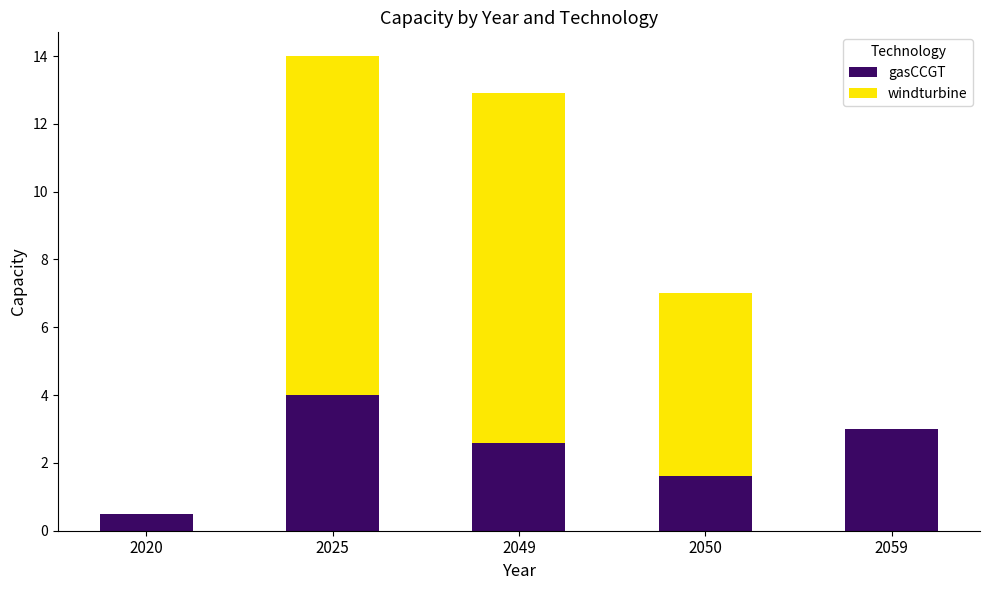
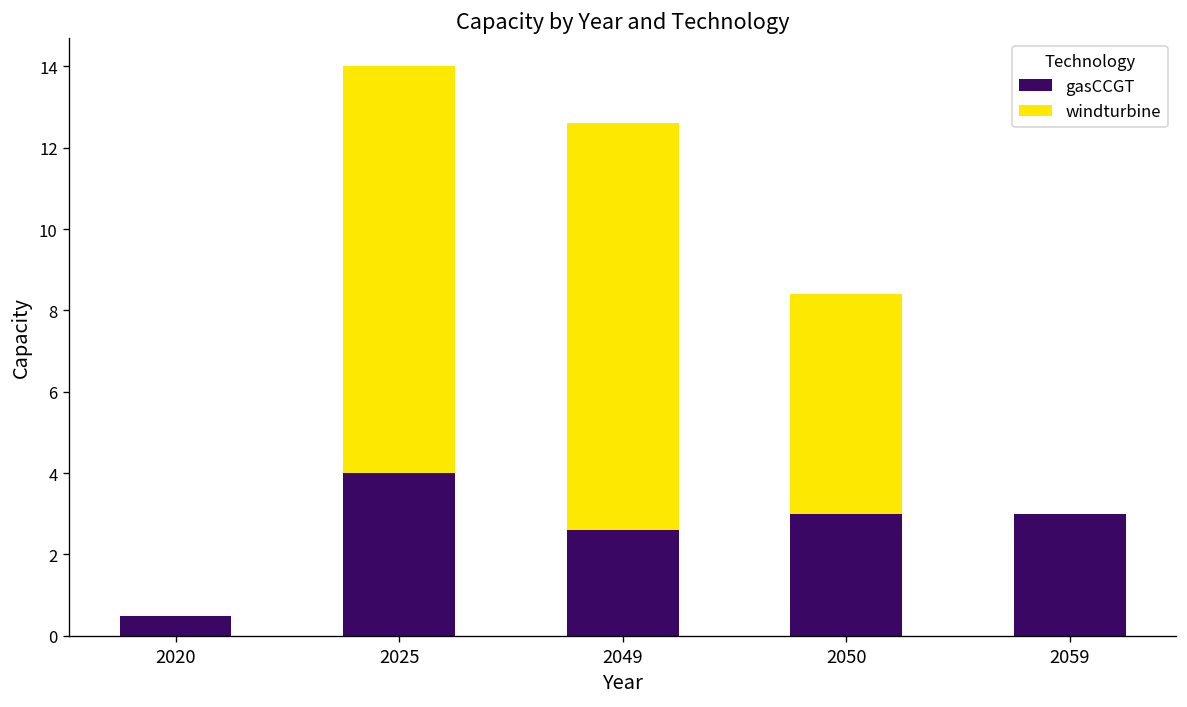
windturbine, 2049: 10.3 -> 10.0
gasCCGT, 2050: 1.6 -> 3.0
